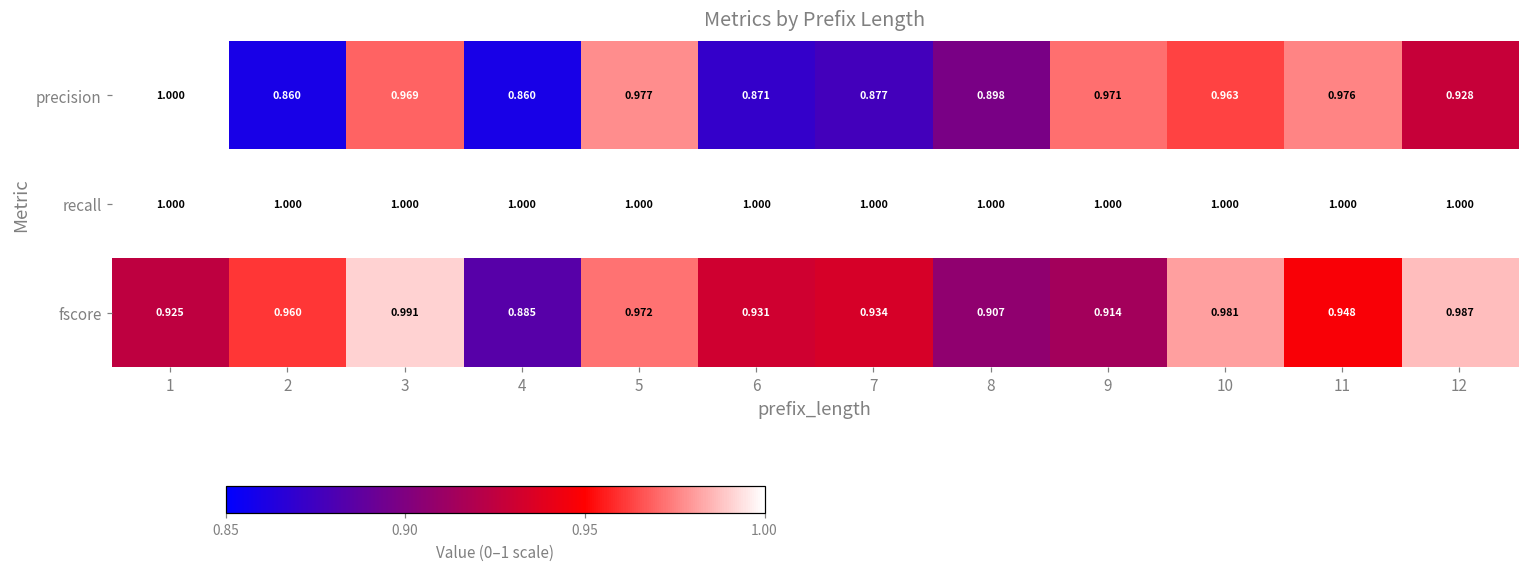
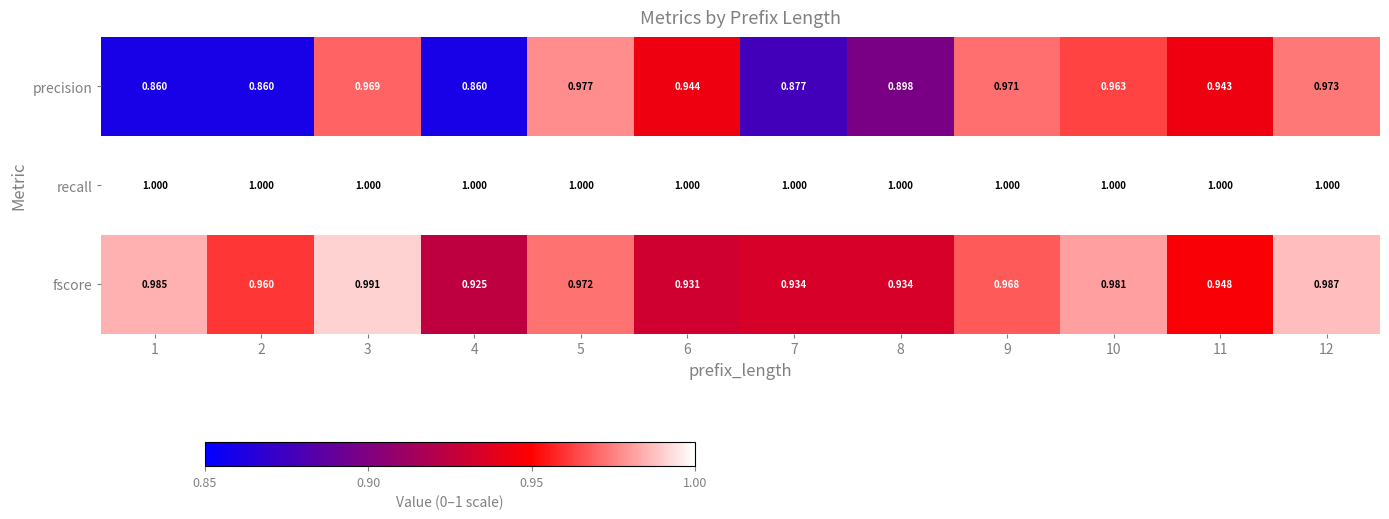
precision, 1: 1.000 -> 0.860
precision, 6: 0.871 -> 0.944
precision, 11: 0.976 -> 0.943
precision, 12: 0.928 -> 0.973
fscore, 1: 0.925 -> 0.985
fscore, 4: 0.885 -> 0.925
fscore, 8: 0.907 -> 0.934
fscore, 9: 0.914 -> 0.968
